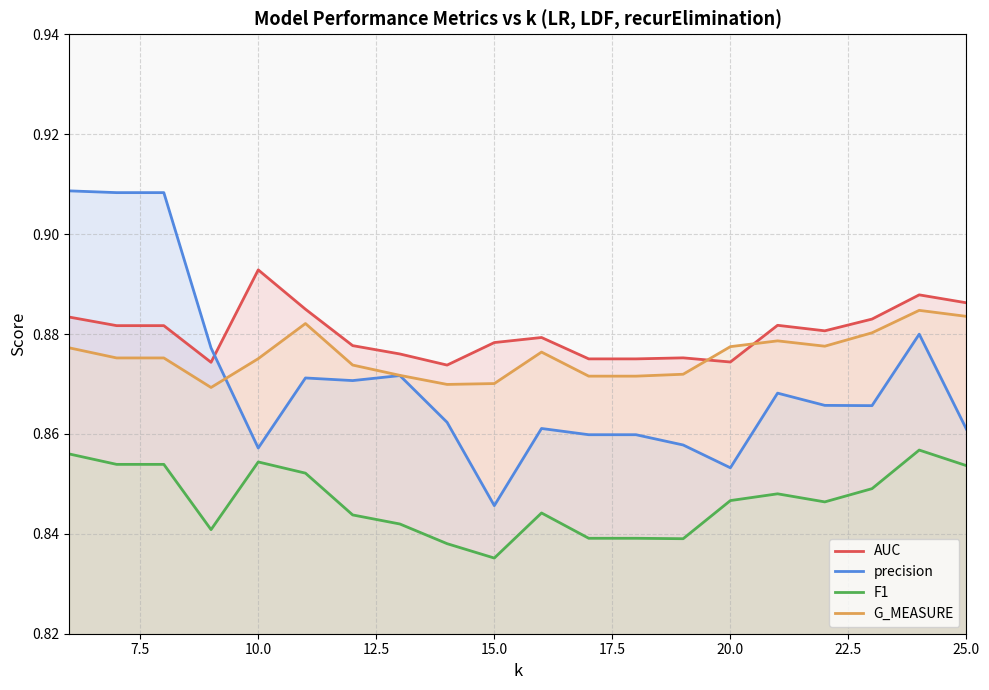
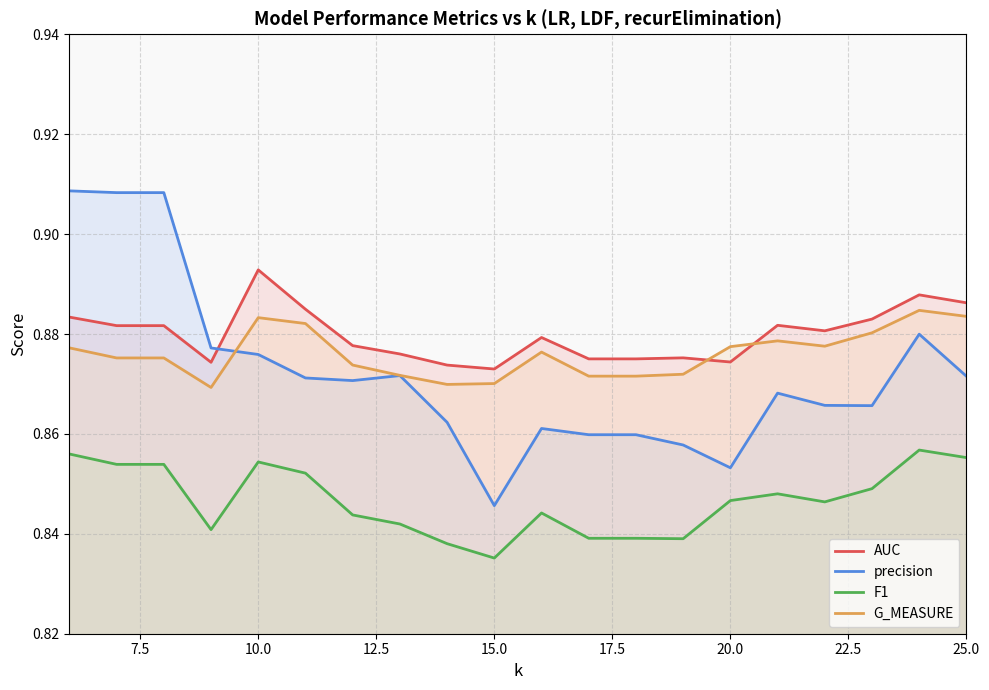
precision, 10.0: 0.857 -> 0.876
G_MEASURE, 10.0: 0.875 -> 0.883
AUC, 15.0: 0.878 -> 0.873
precision, 25.0: 0.861 -> 0.872
F1, 25.0: 0.854 -> 0.855
